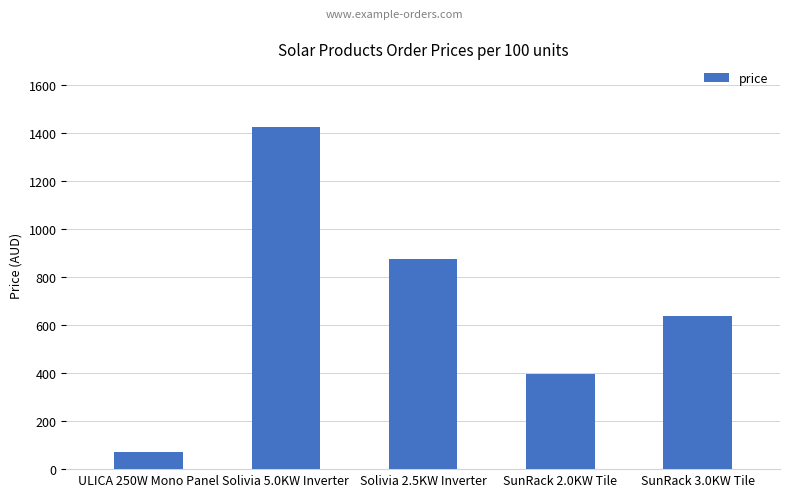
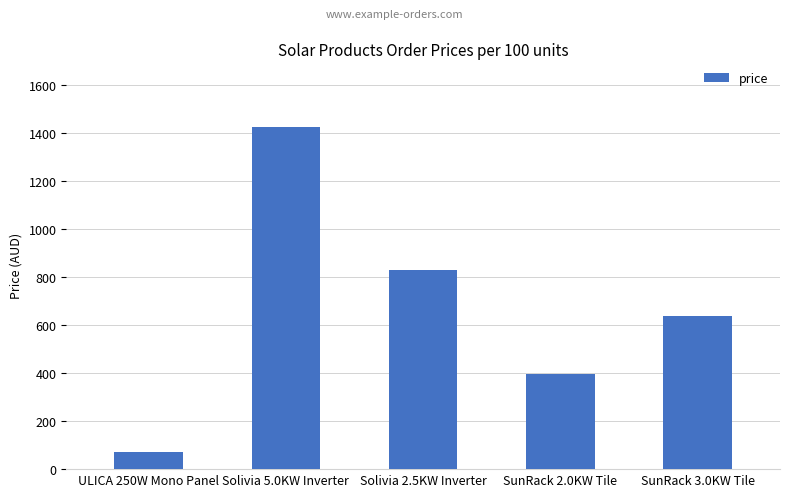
Solivia 2.5KW Inverter: 870 -> 830
